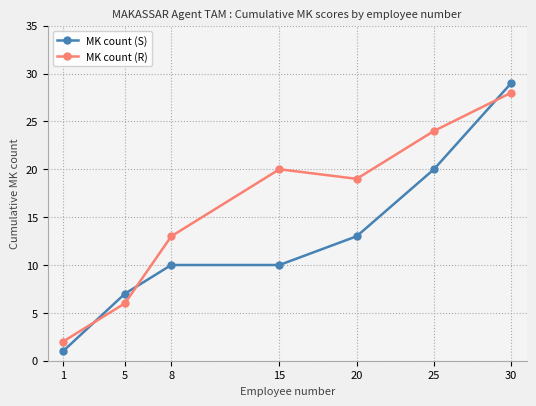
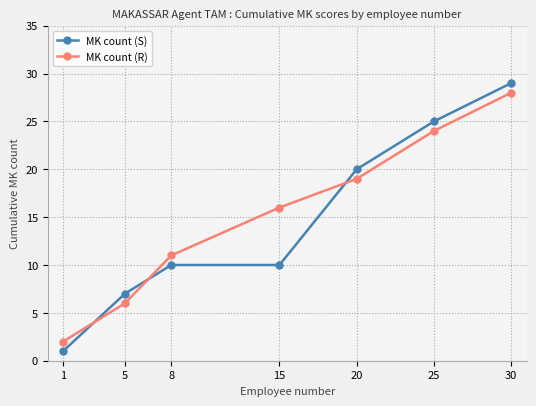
MK count (R), 8: 13 -> 11
MK count (R), 15: 20 -> 16
MK count (S), 20: 13 -> 20
MK count (S), 25: 20 -> 25
